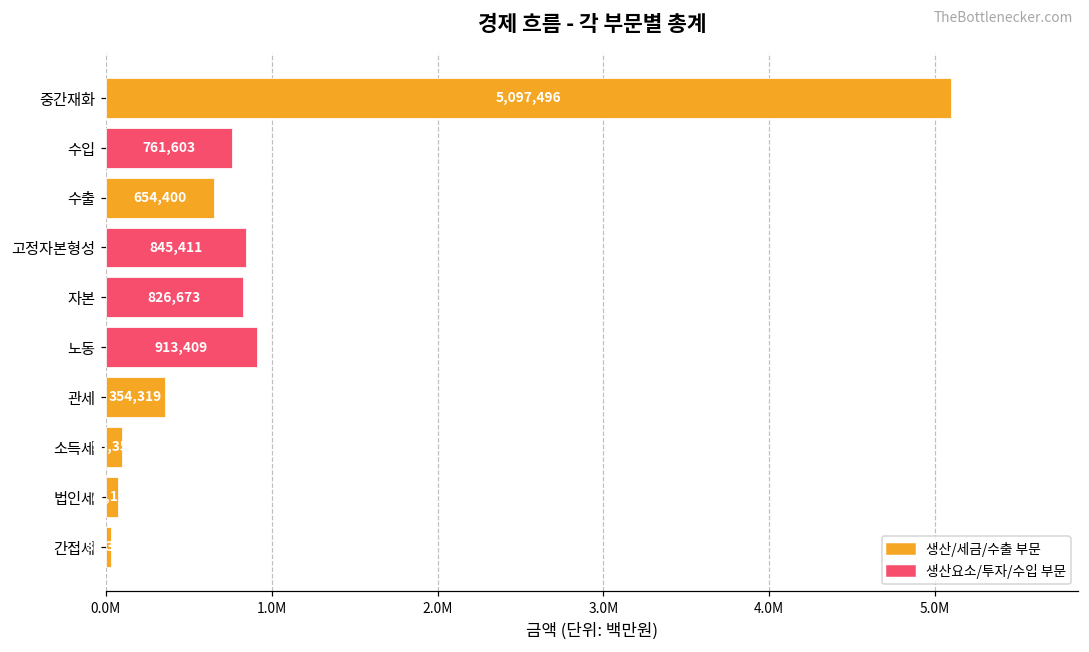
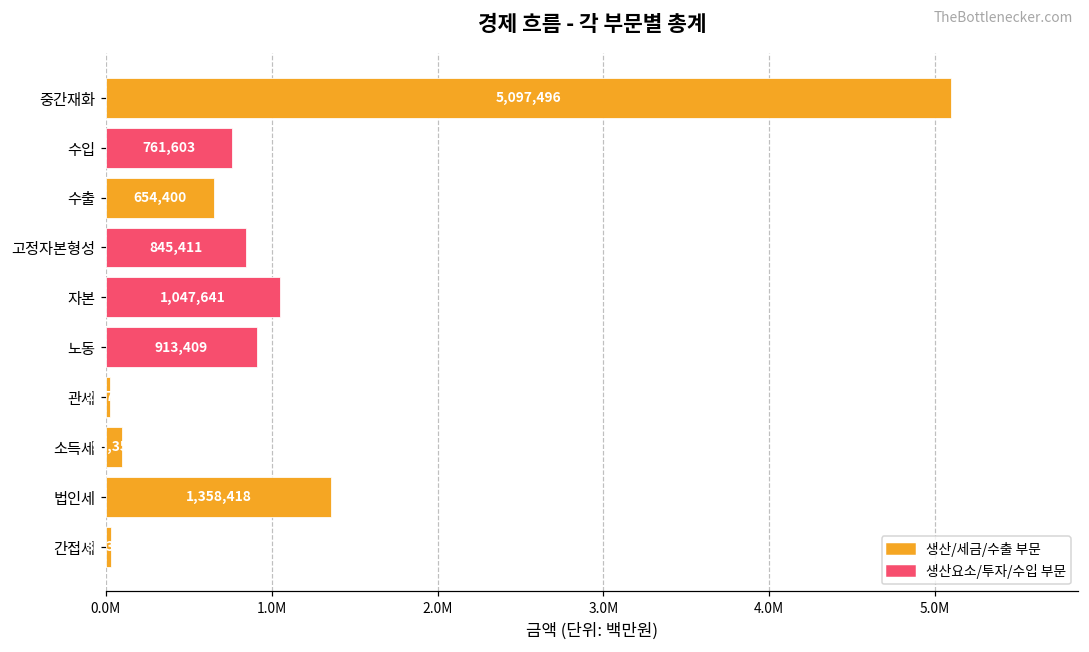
자본: 826,673 -> 1,047,641
관세: 350000 -> 20000
법인세: 70000 -> 1360000
